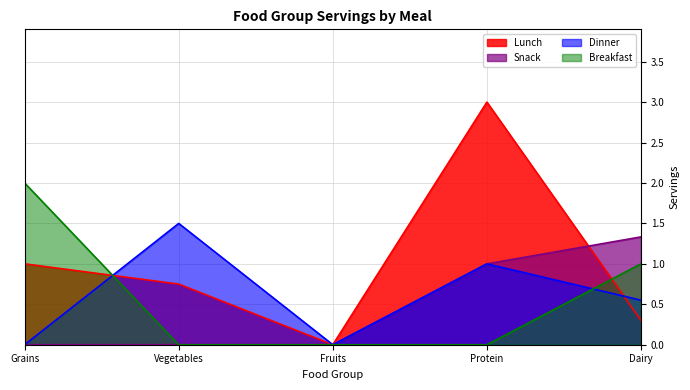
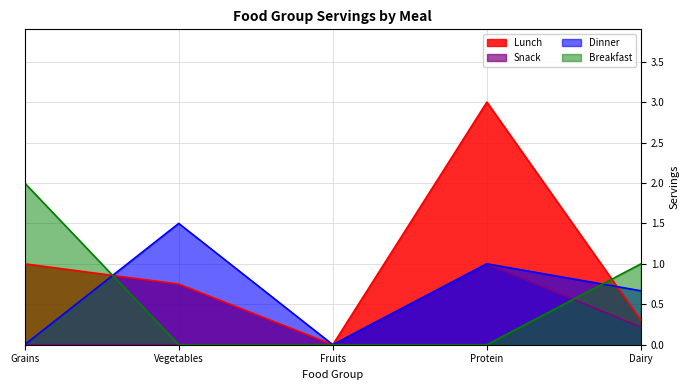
Snack, Dairy: 1.3 -> 0.2
Dinner, Dairy: 0.6 -> 0.7
